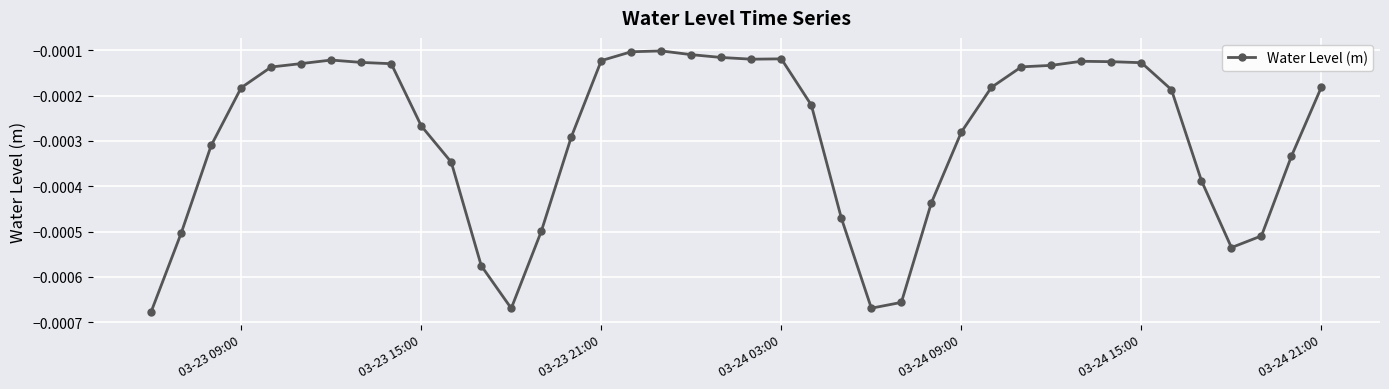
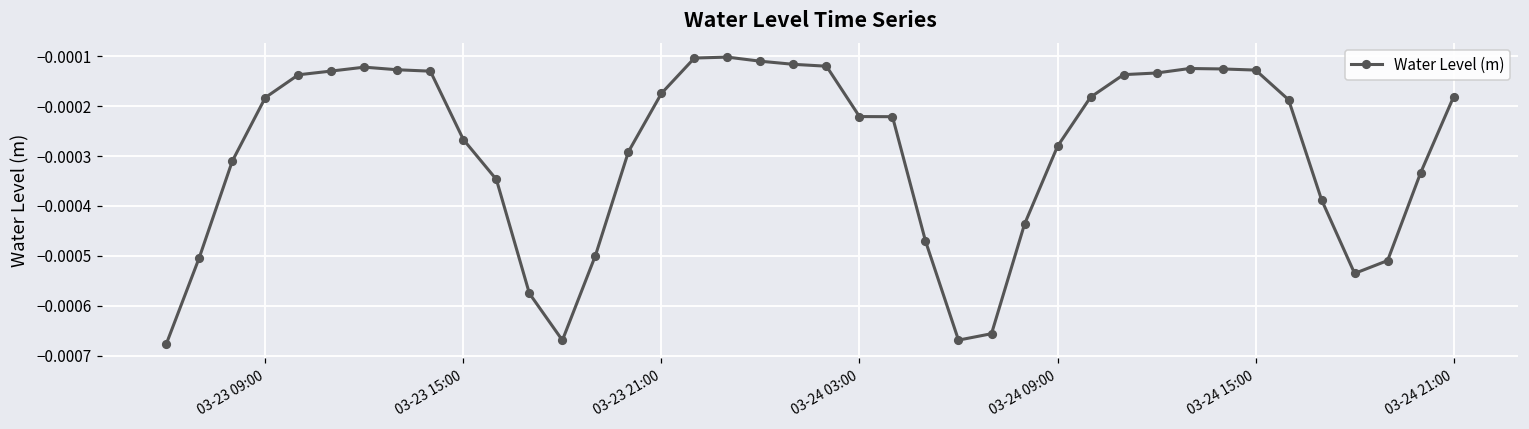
03-23 21:00: -0.00012 -> -0.00017
03-24 03:00: -0.00012 -> -0.00022
